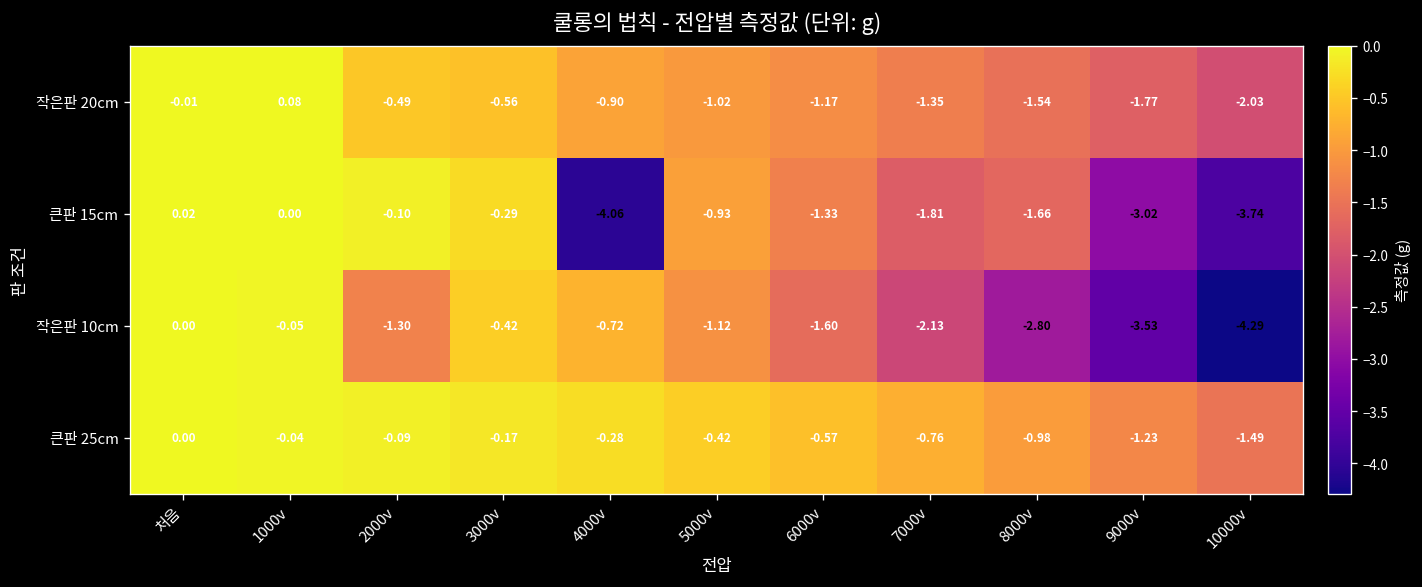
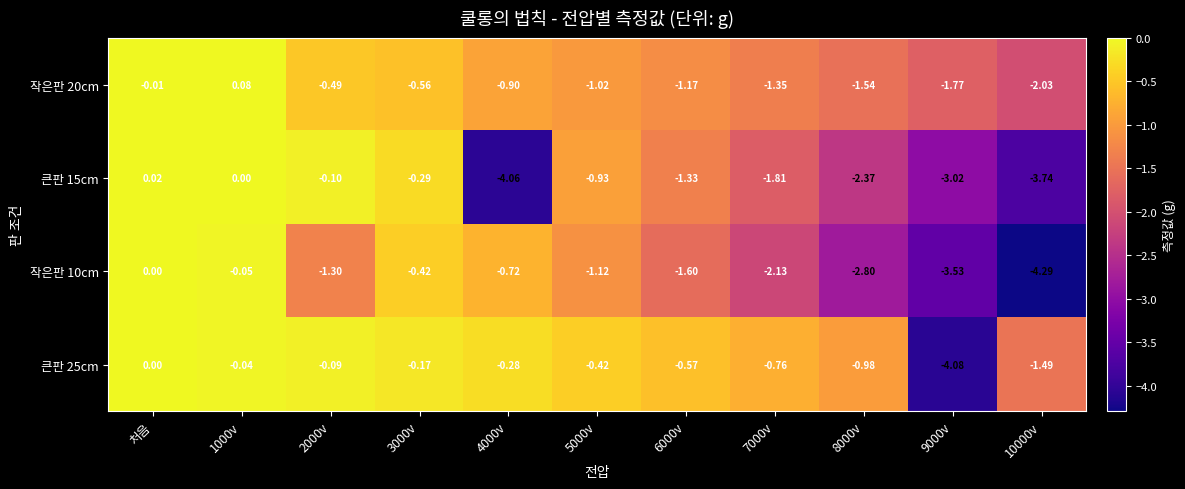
큰판 15cm, 8000v: -1.66 -> -2.37
큰판 25cm, 9000v: -1.23 -> -4.08
